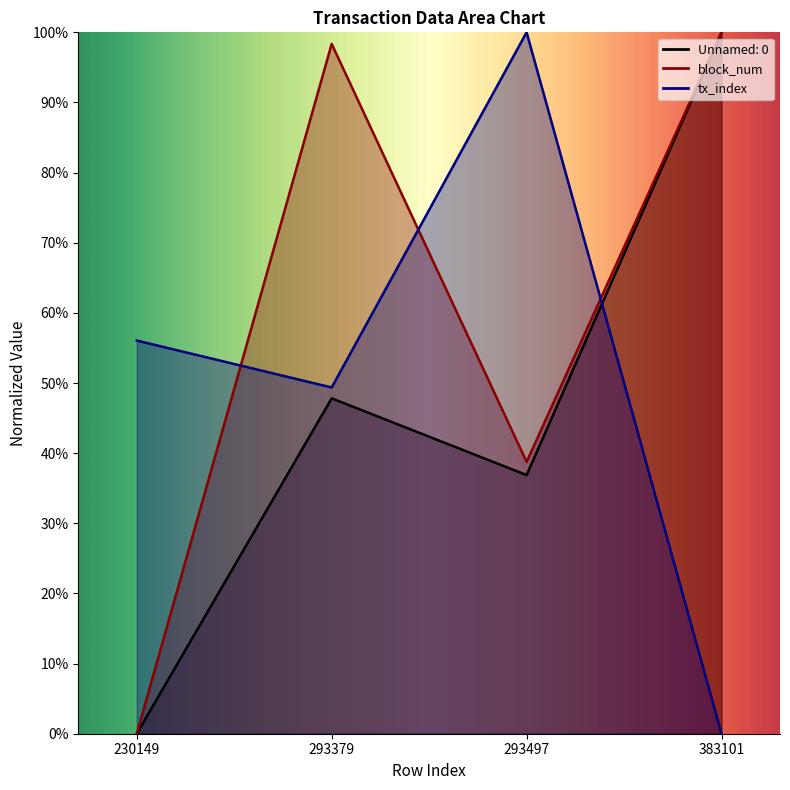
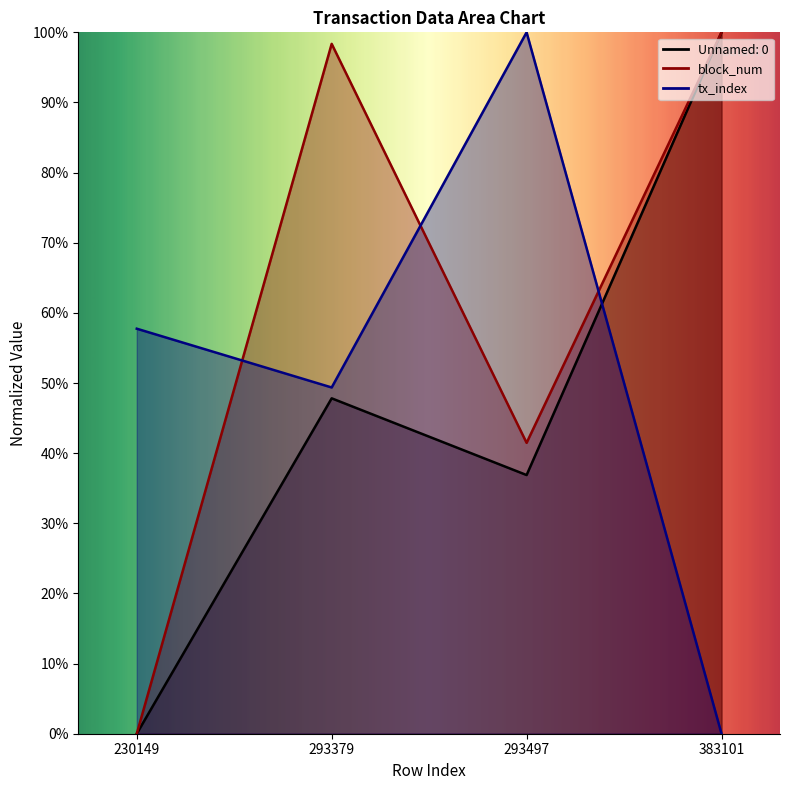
tx_index, 230149: 56% -> 58%
block_num, 293497: 39% -> 41%
